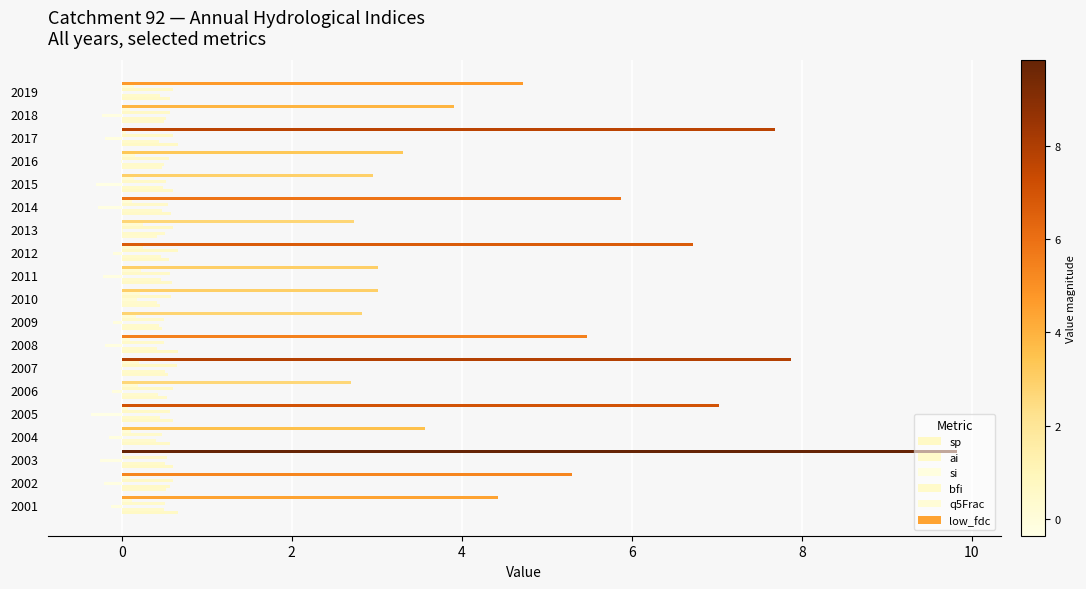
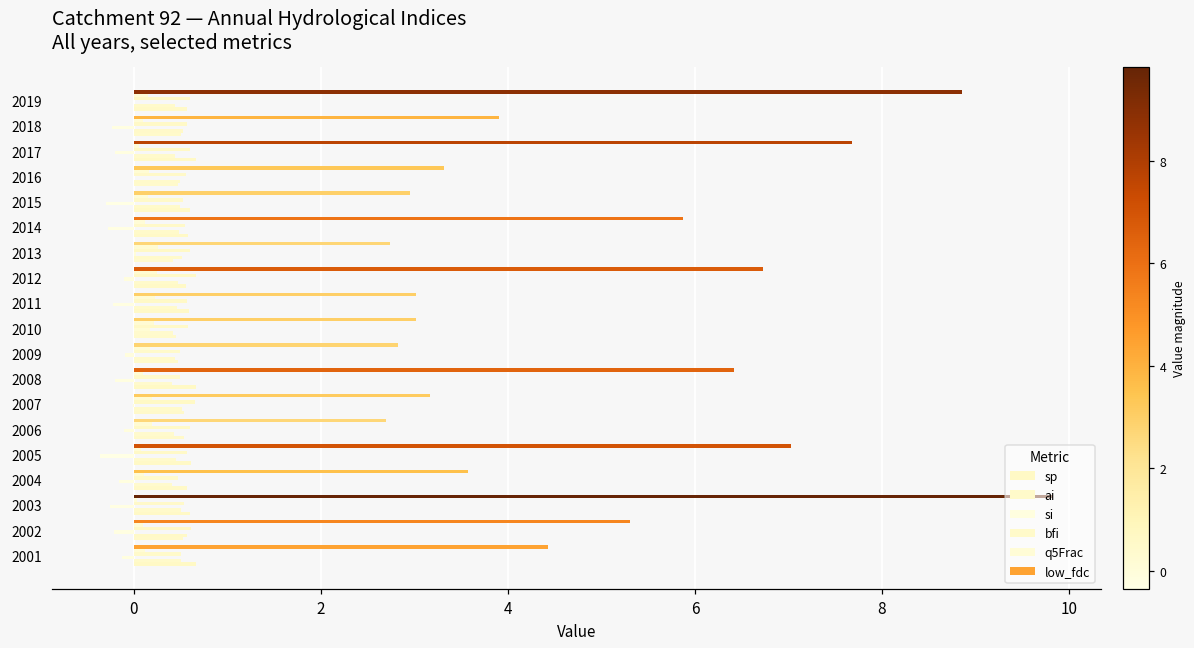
low_fdc, 2019: 4.7 -> 8.9
low_fdc, 2008: 5.5 -> 6.4
low_fdc, 2007: 7.9 -> 3.2
